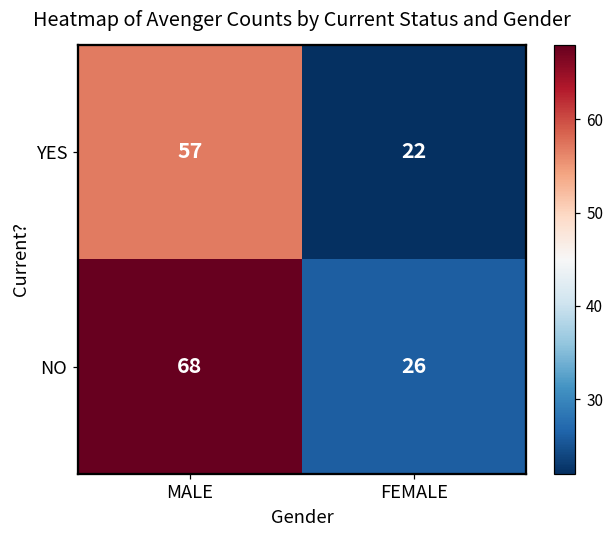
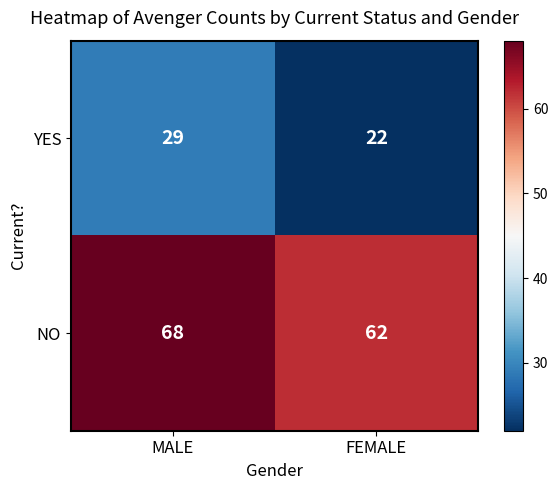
YES, MALE: 57 -> 29
NO, FEMALE: 26 -> 62
